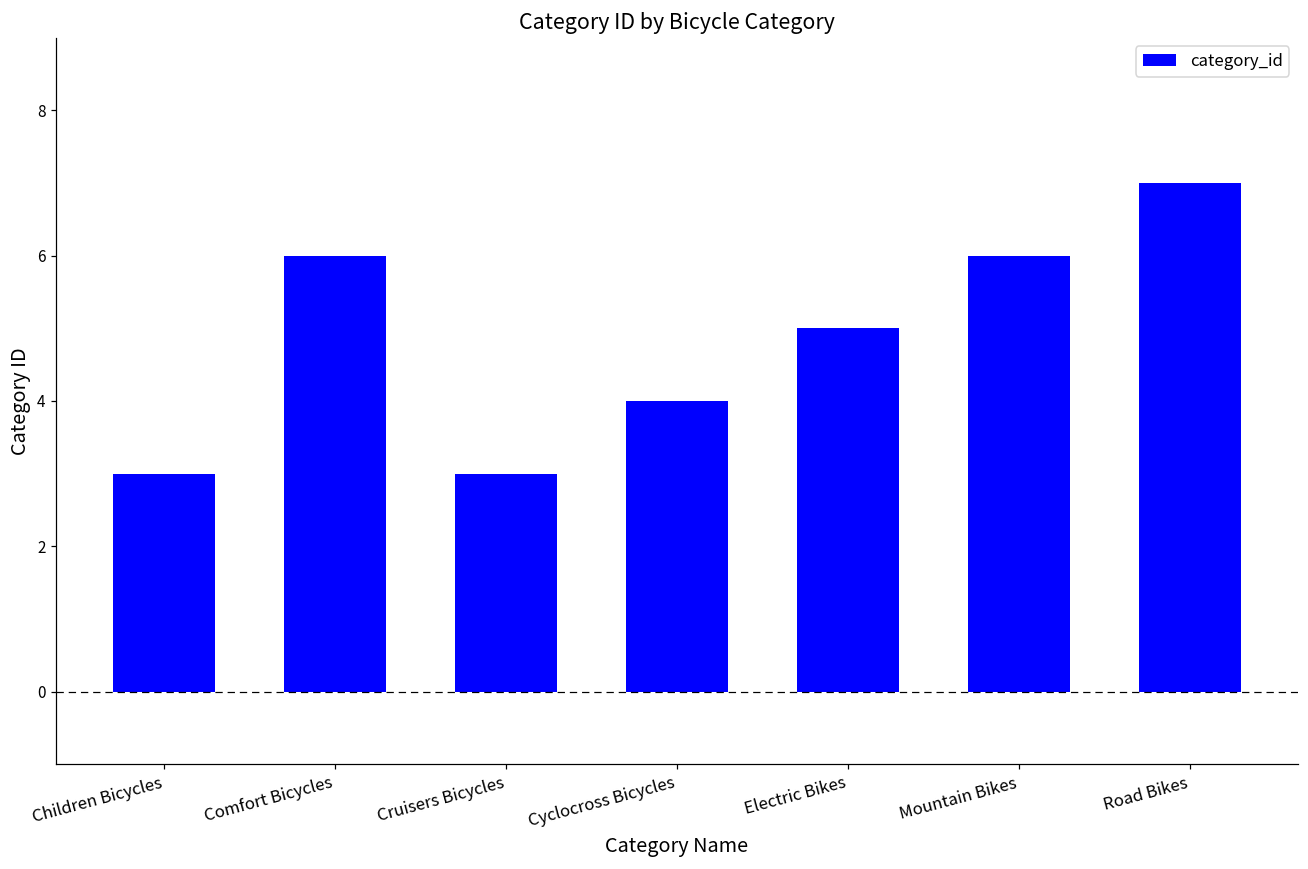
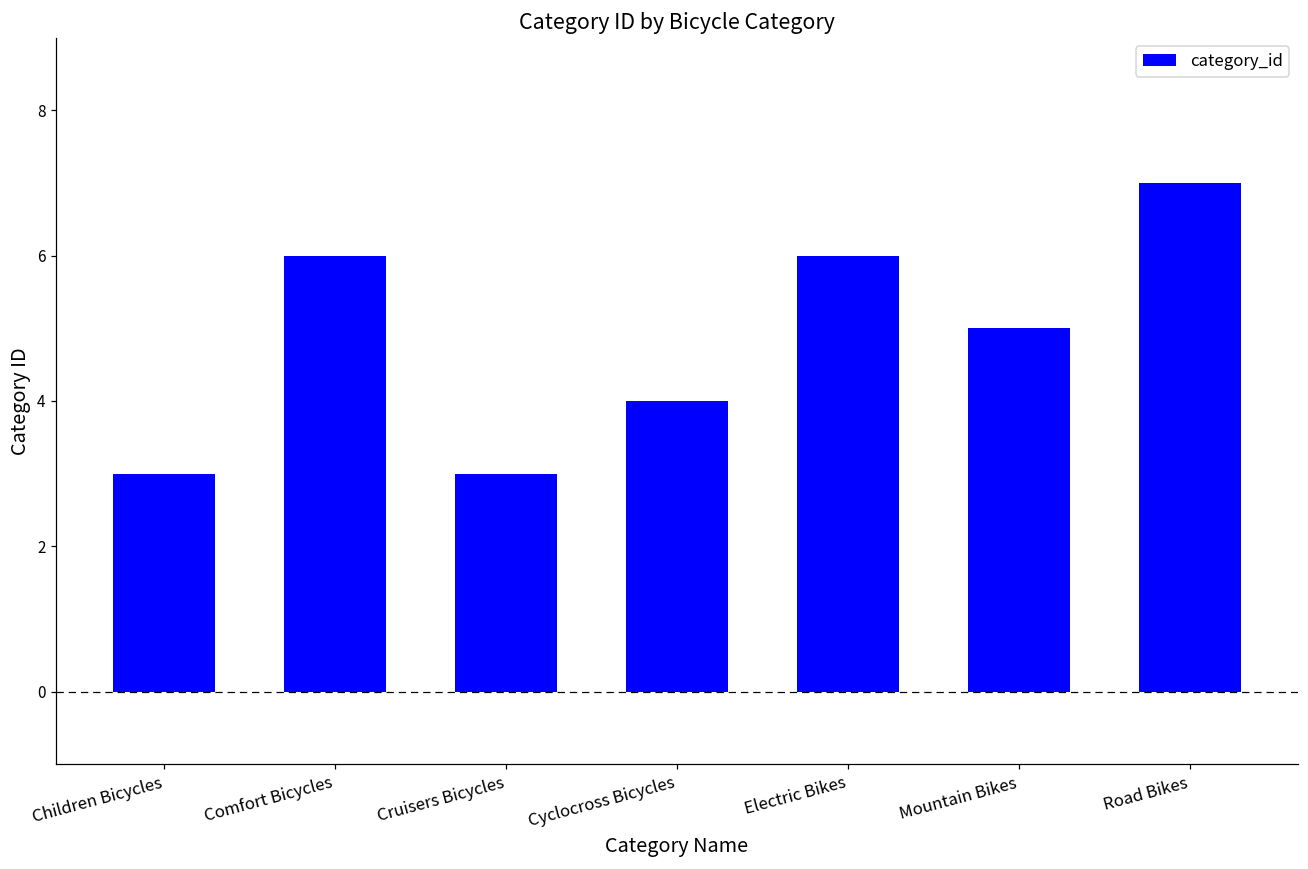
Electric Bikes: 5 -> 6
Mountain Bikes: 6 -> 5
